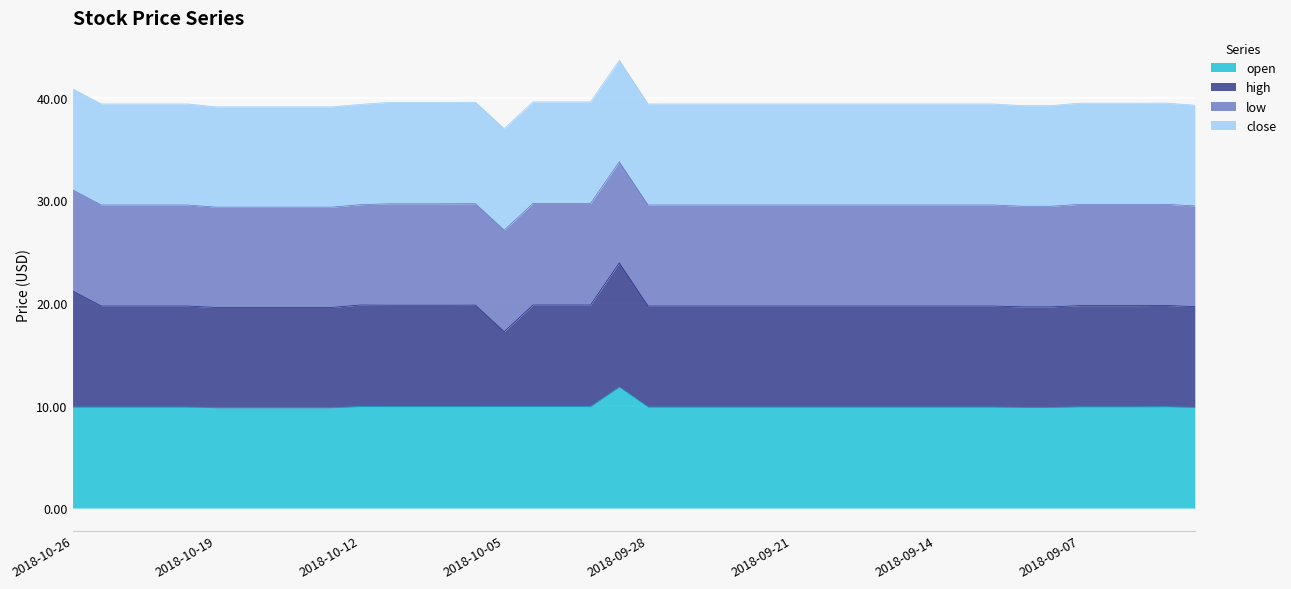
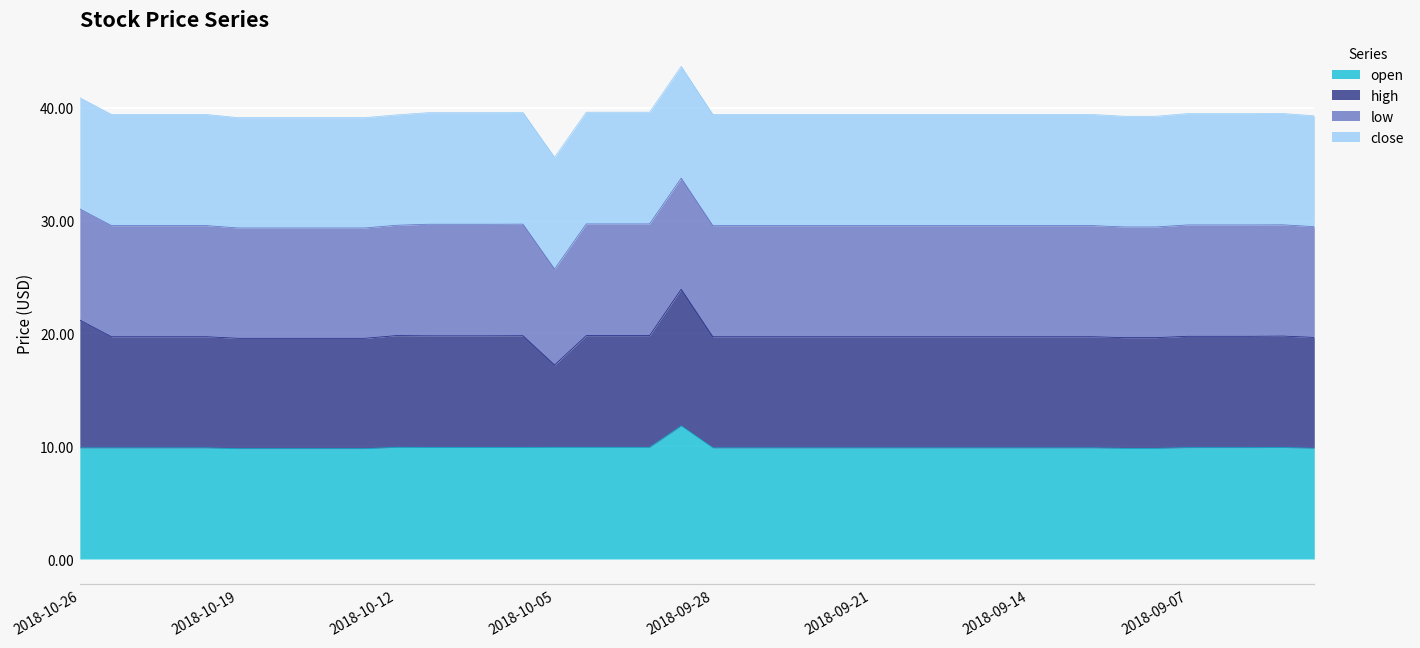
low, 2018-10-05: 9.9 -> 8.5
